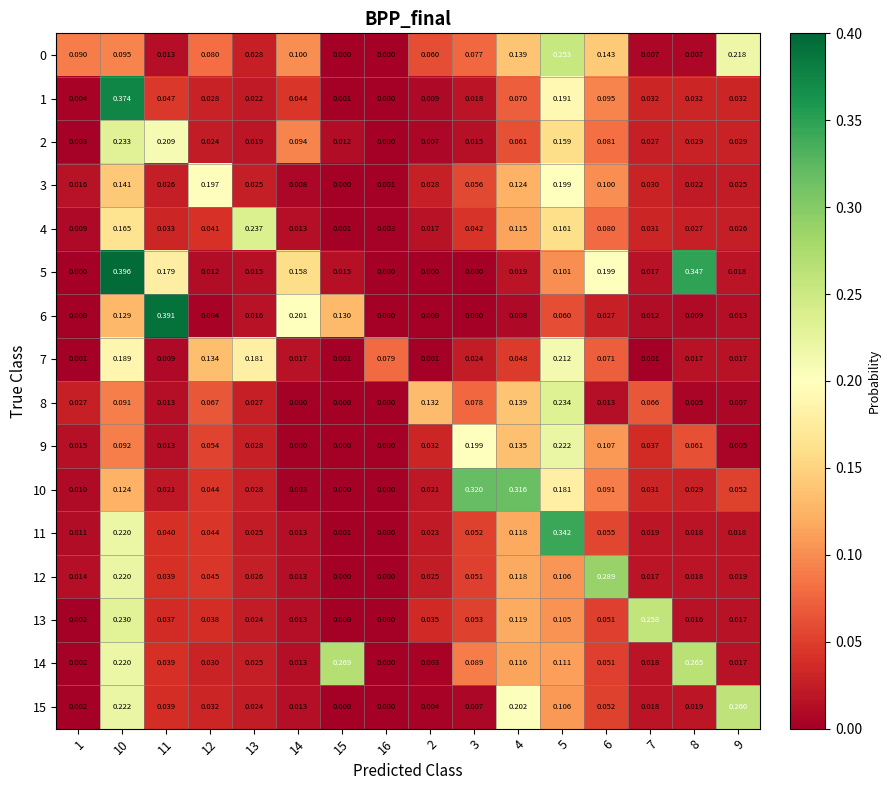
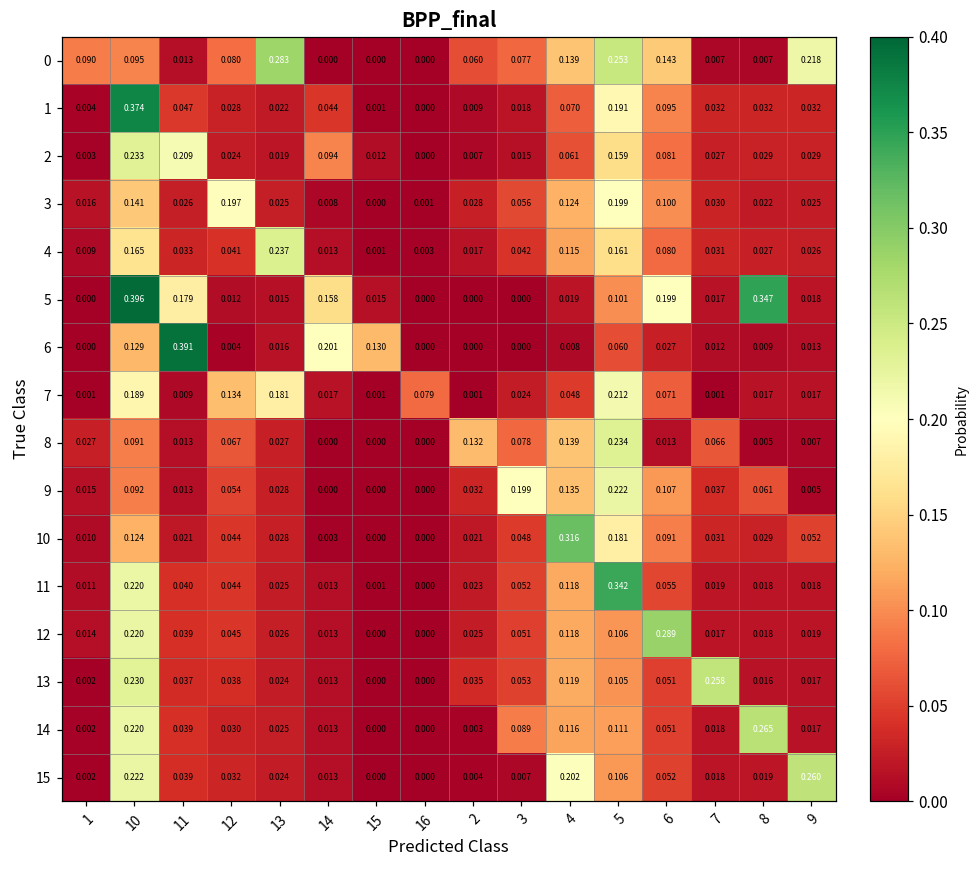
0, 13: 0.028 -> 0.283
0, 14: 0.100 -> 0.000
10, 3: 0.320 -> 0.048
14, 15: 0.269 -> 0.000
